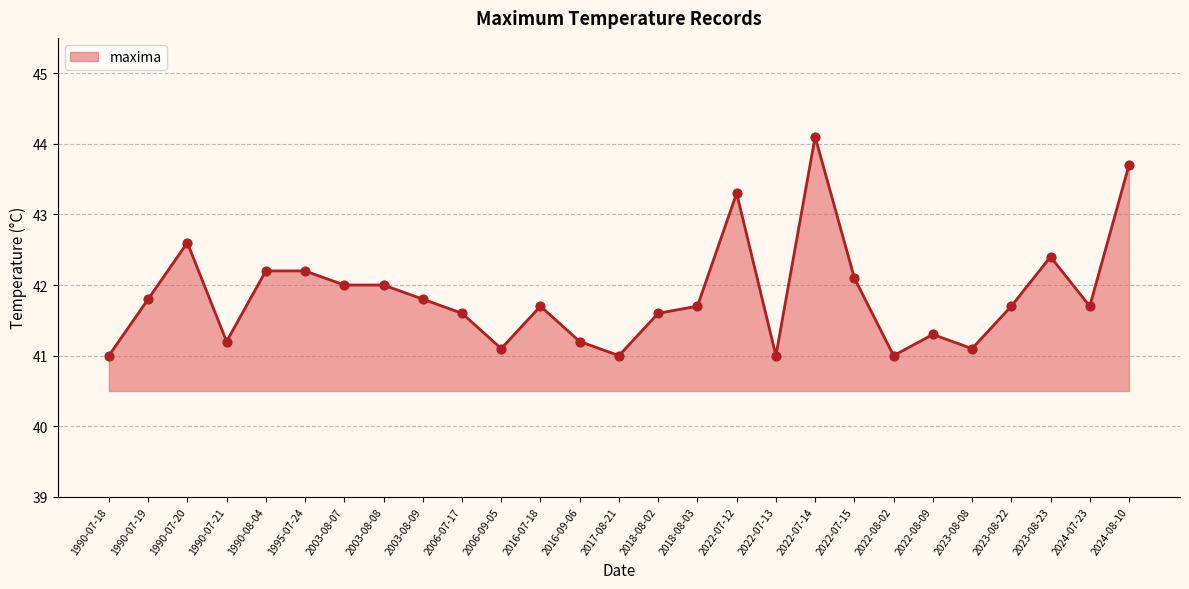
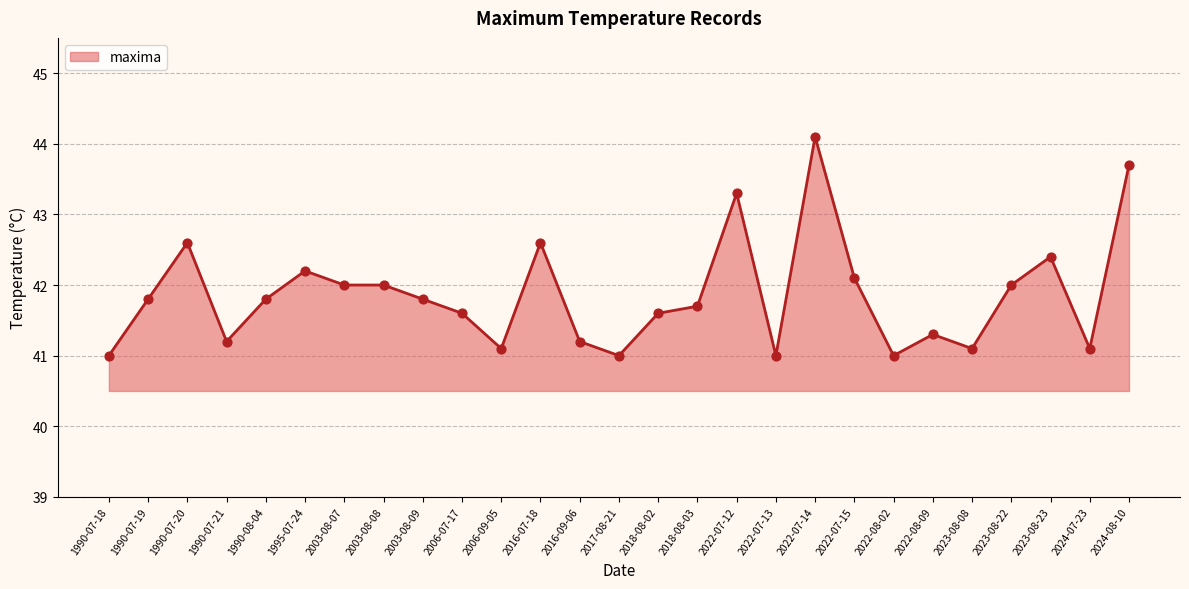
1990-08-04: 42.2 -> 41.8
2016-07-18: 41.7 -> 42.6
2023-08-22: 41.7 -> 42.0
2024-07-23: 41.7 -> 41.1
